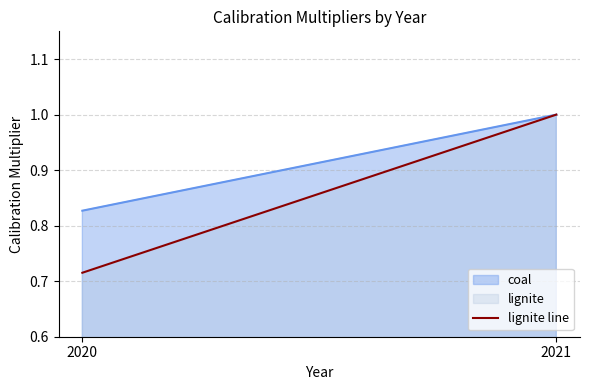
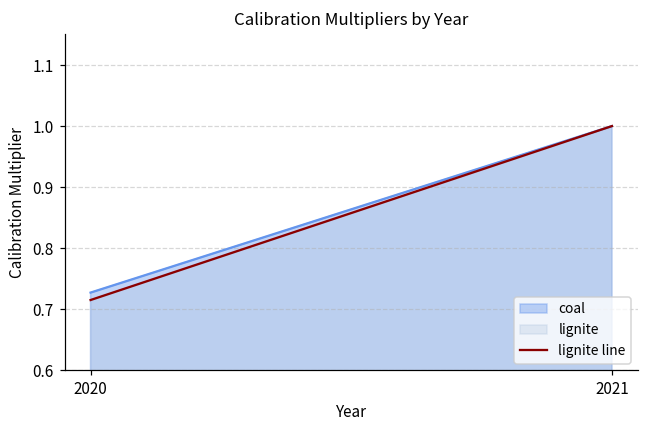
coal, 2020: 0.83 -> 0.73
